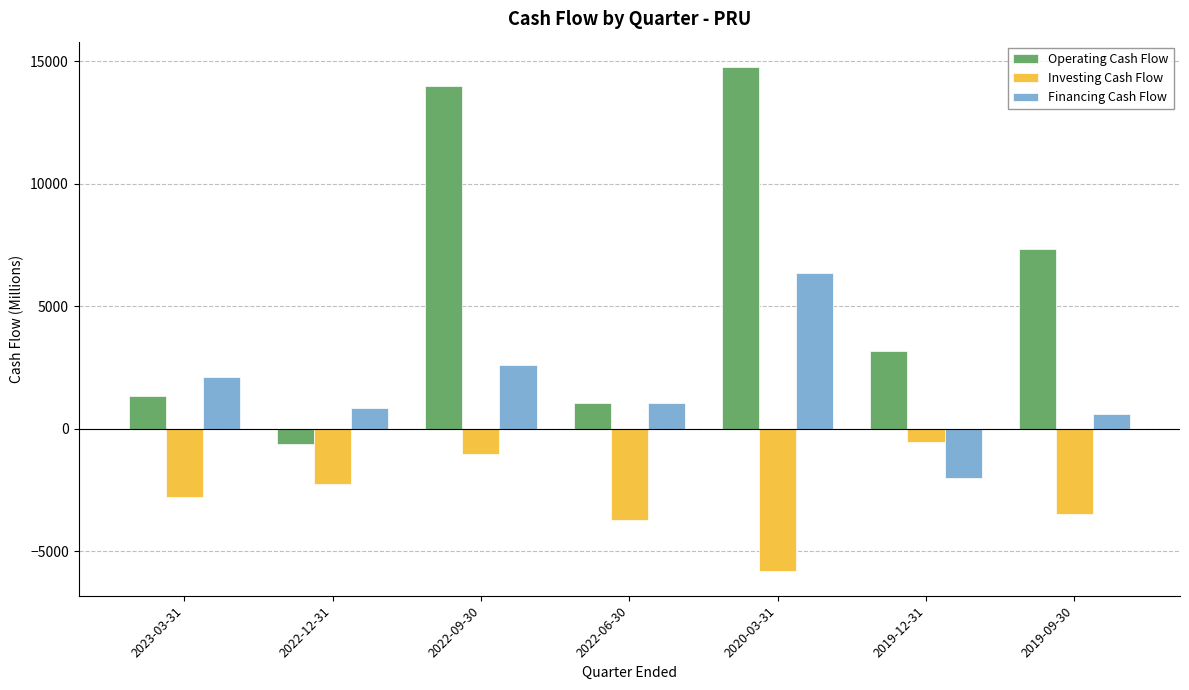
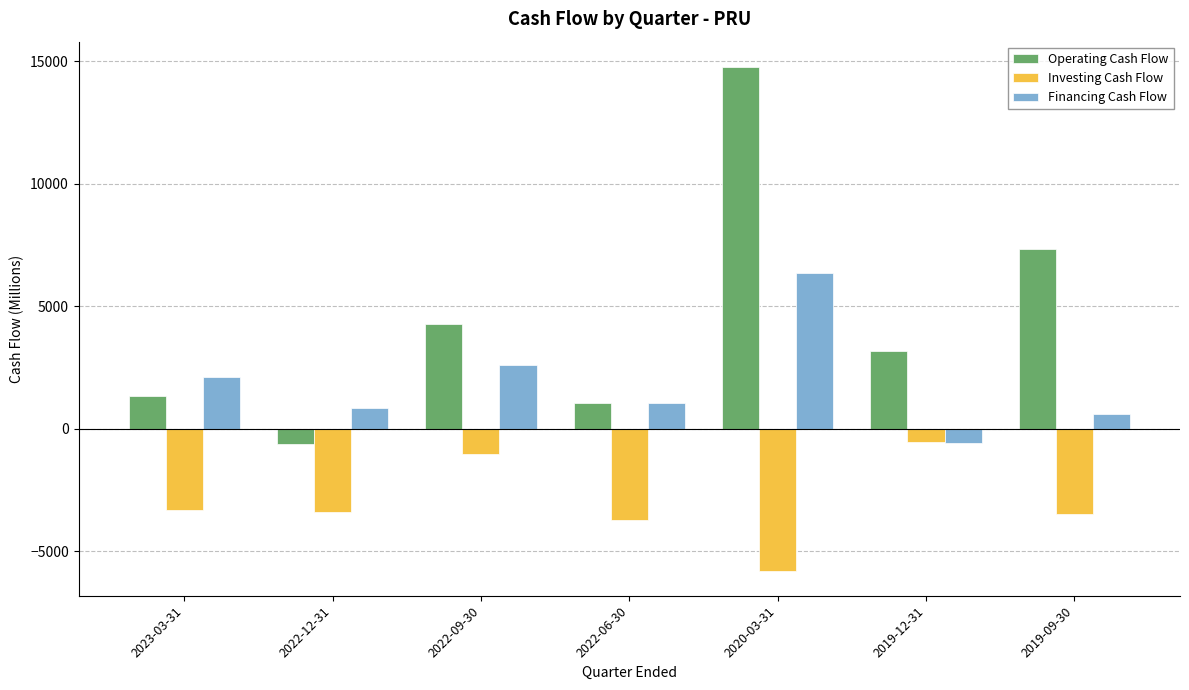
Investing Cash Flow, 2023-03-31: -2800 -> -3300
Investing Cash Flow, 2022-12-31: -2200 -> -3400
Operating Cash Flow, 2022-09-30: 14000 -> 4300
Financing Cash Flow, 2019-12-31: -2000 -> -600
